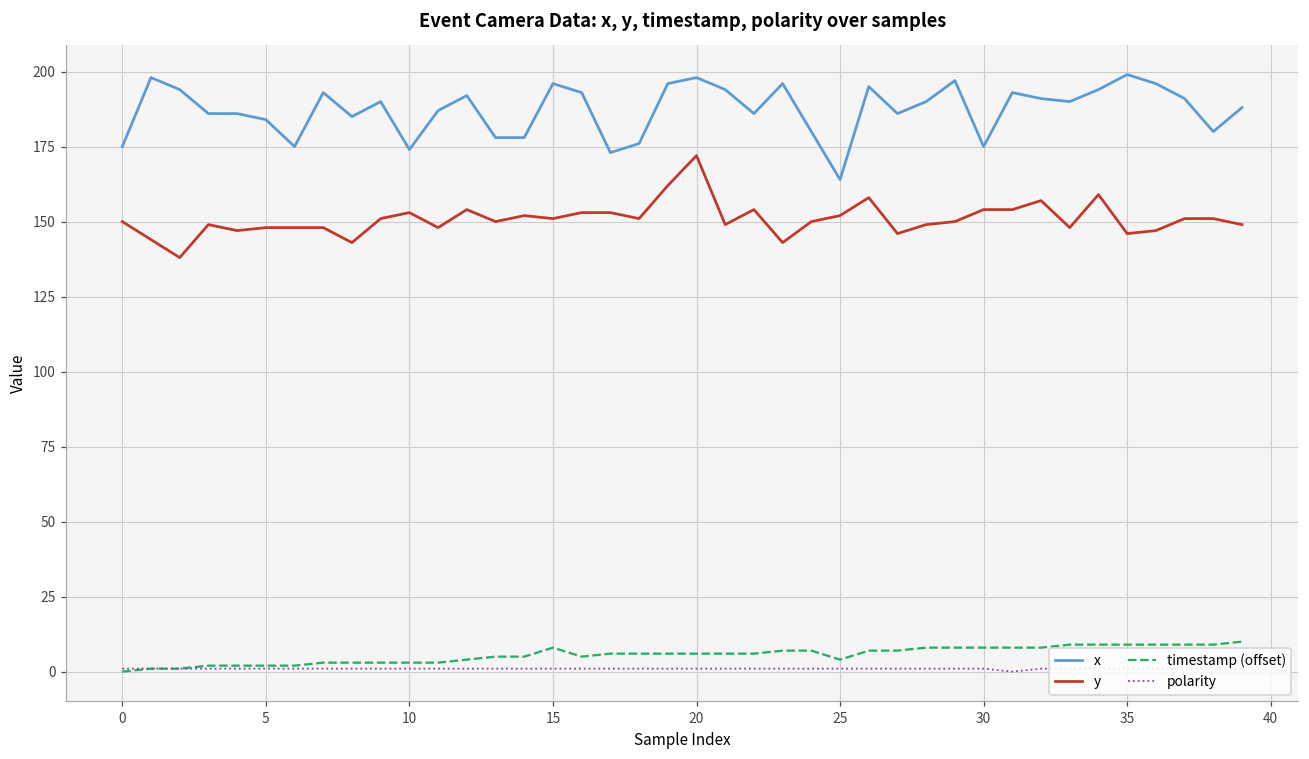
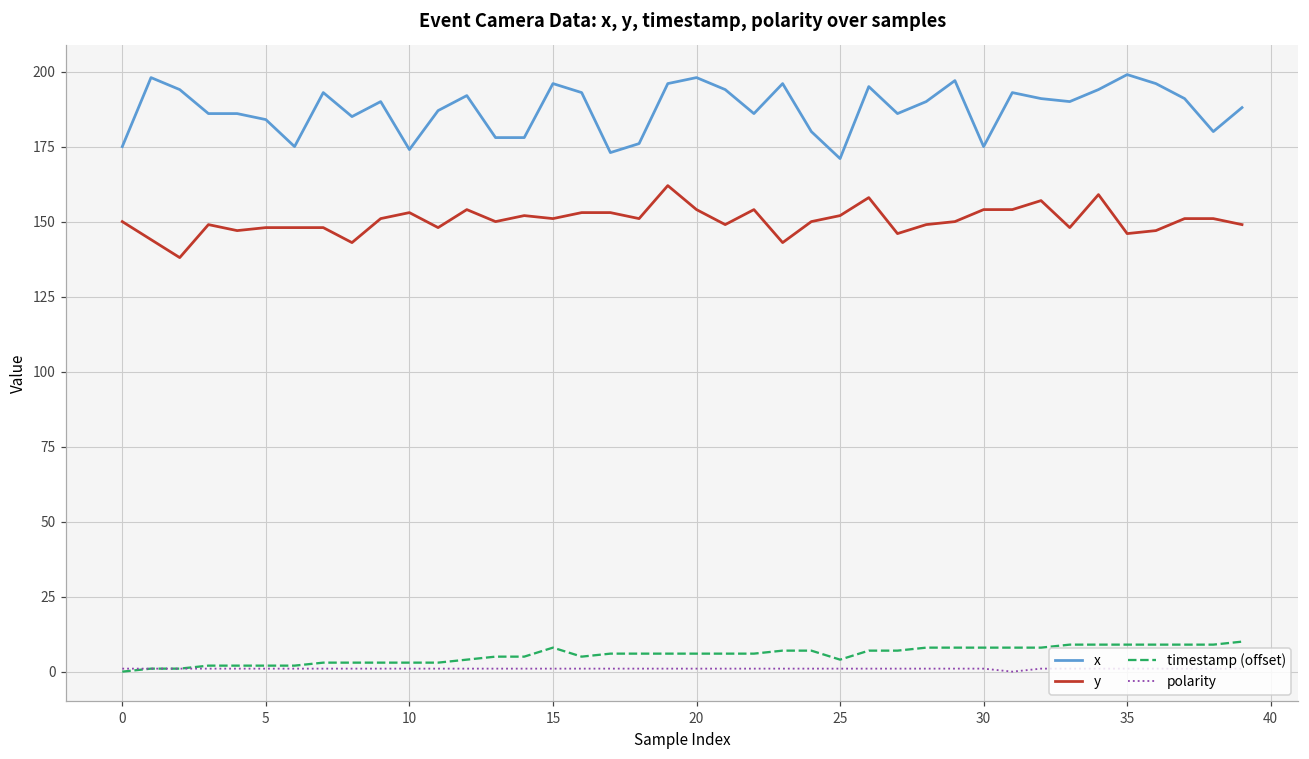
y, 20: 172 -> 154
x, 25: 164 -> 171
